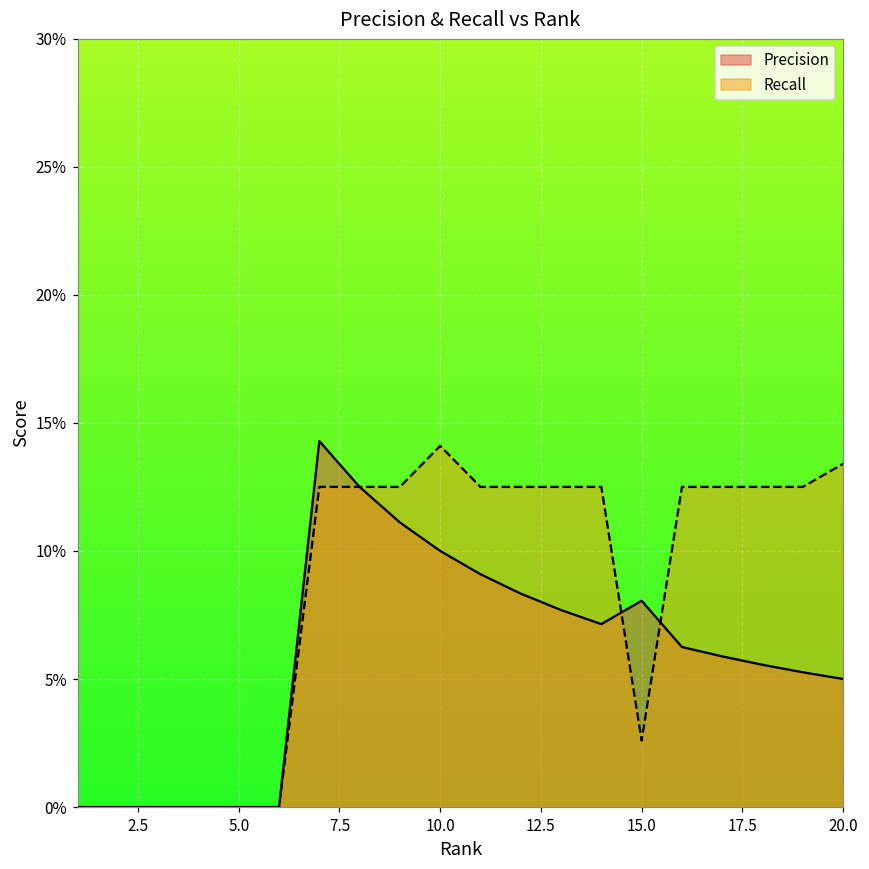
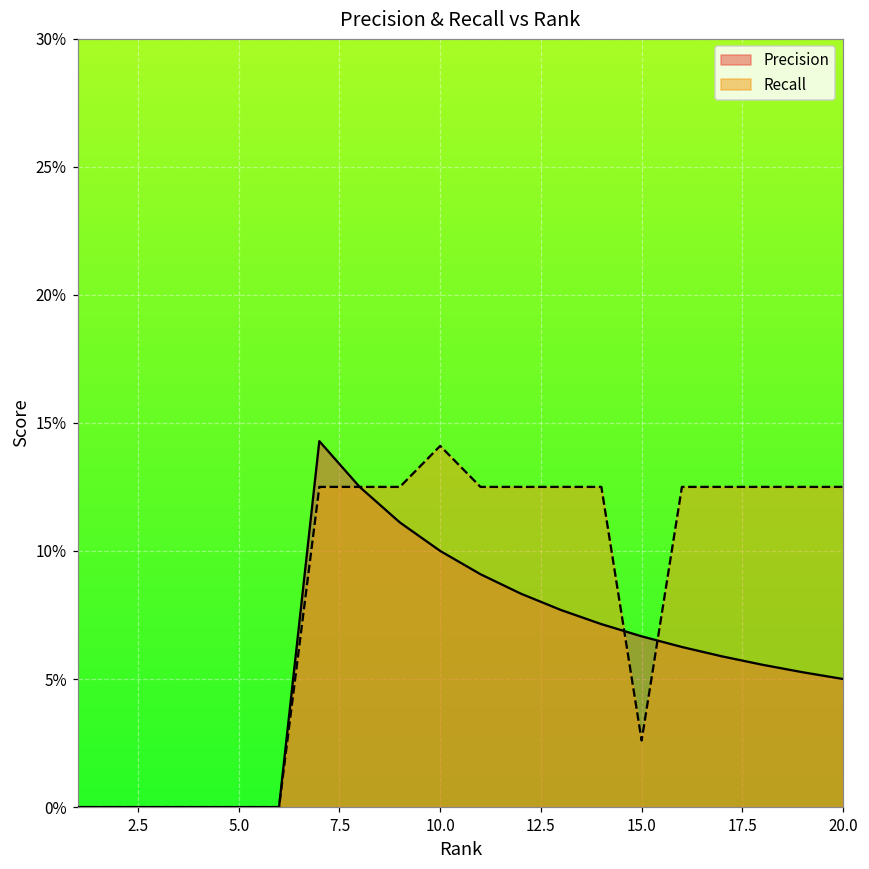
Precision, 15.0: 8.1% -> 6.7%
Recall, 20.0: 13.4% -> 12.5%
